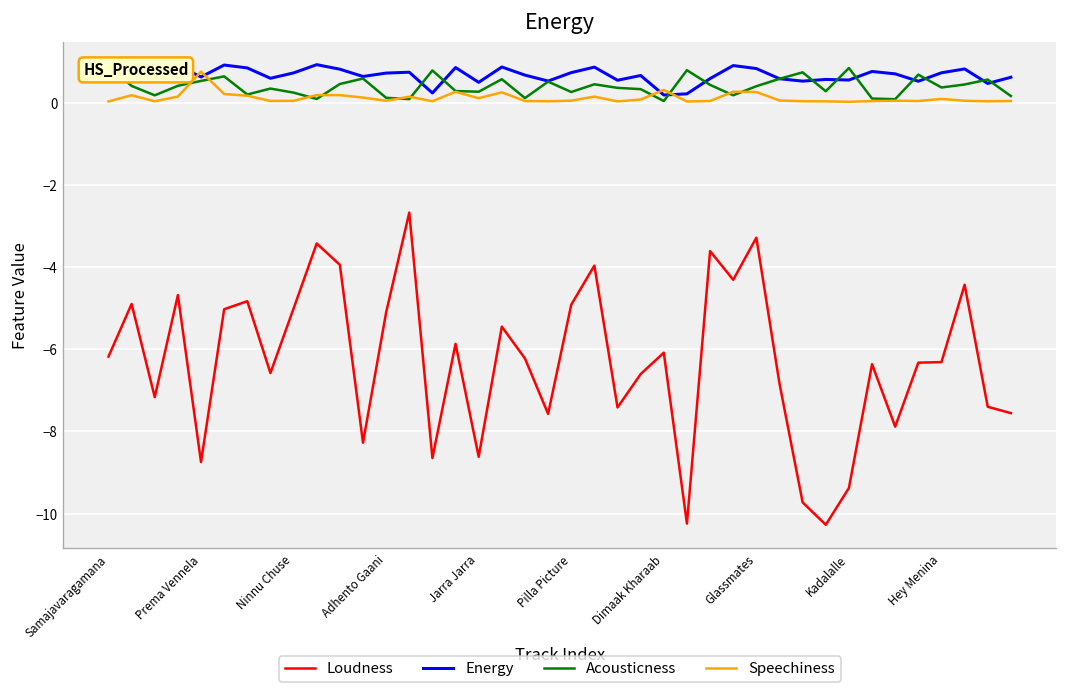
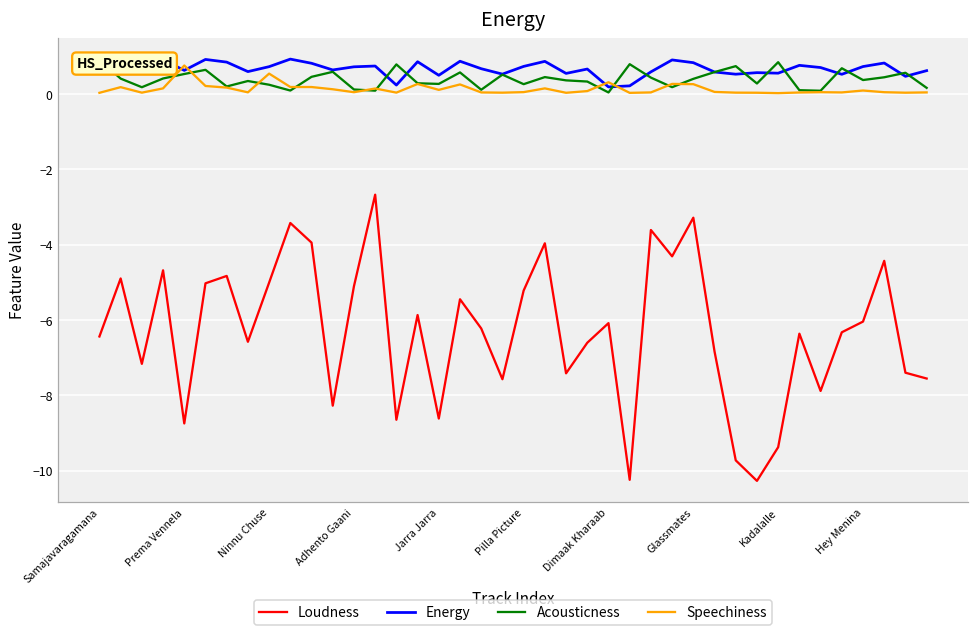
Loudness, Samajavaragamana: -6.2 -> -6.4
Speechiness, Ninnu Chuse: 0.0 -> 0.5
Loudness, Pilla Picture: -4.9 -> -5.2
Loudness, Hey Menina: -6.3 -> -6.0
